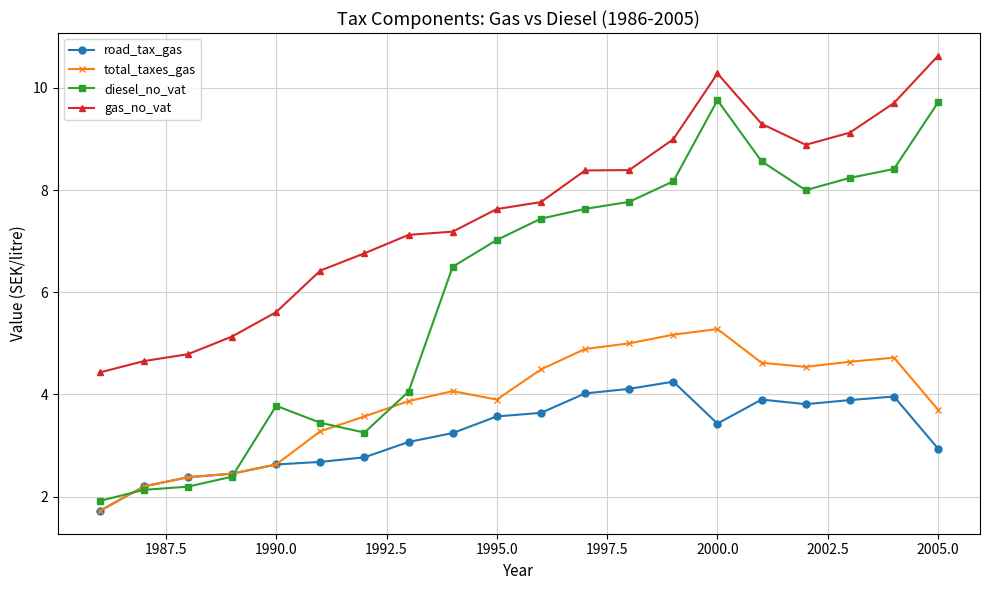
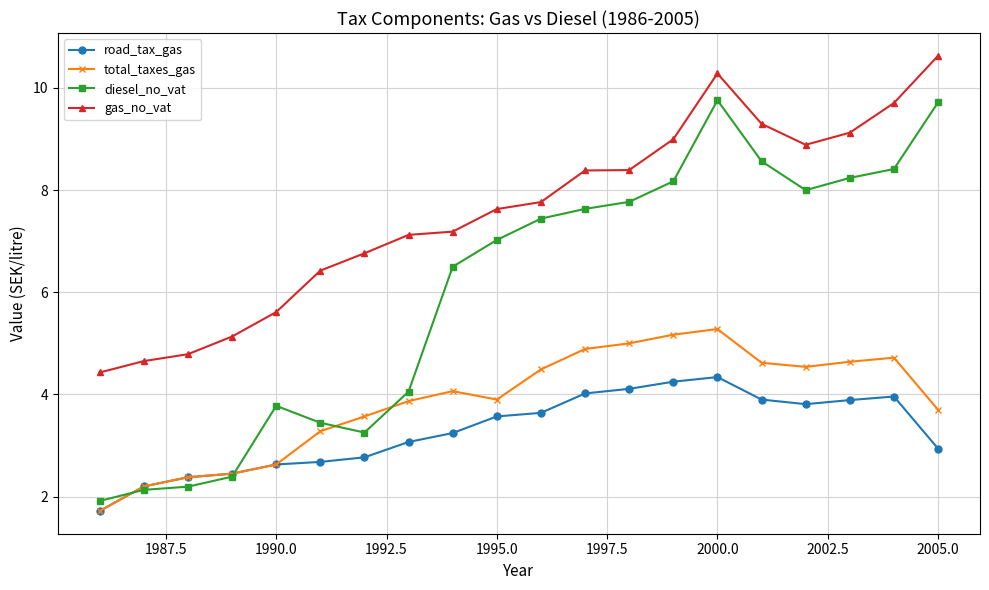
road_tax_gas, 2000.0: 3.4 -> 4.3
